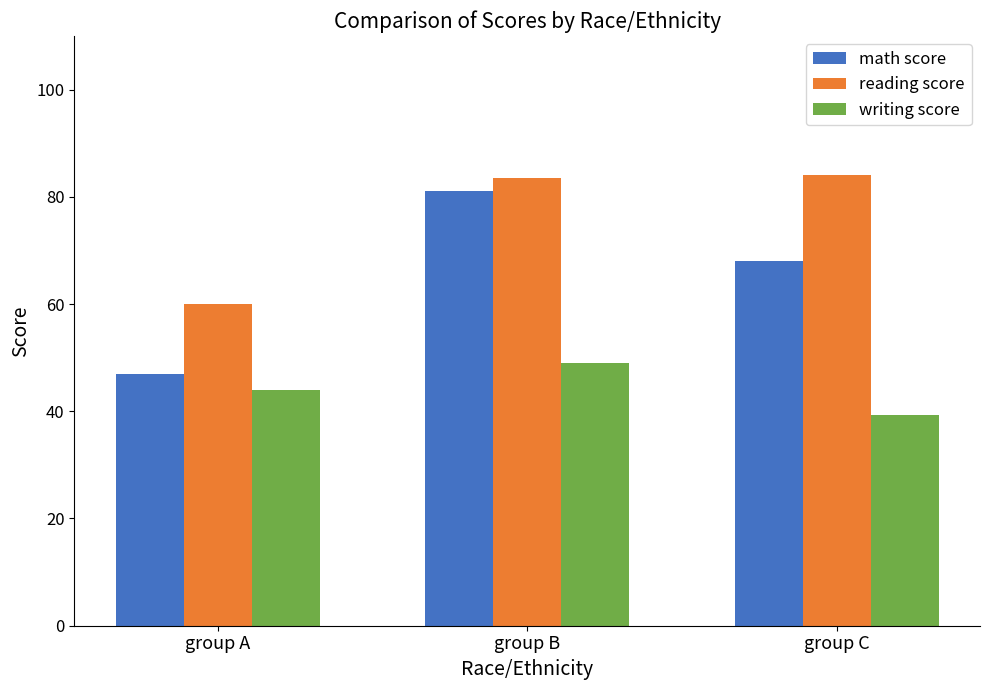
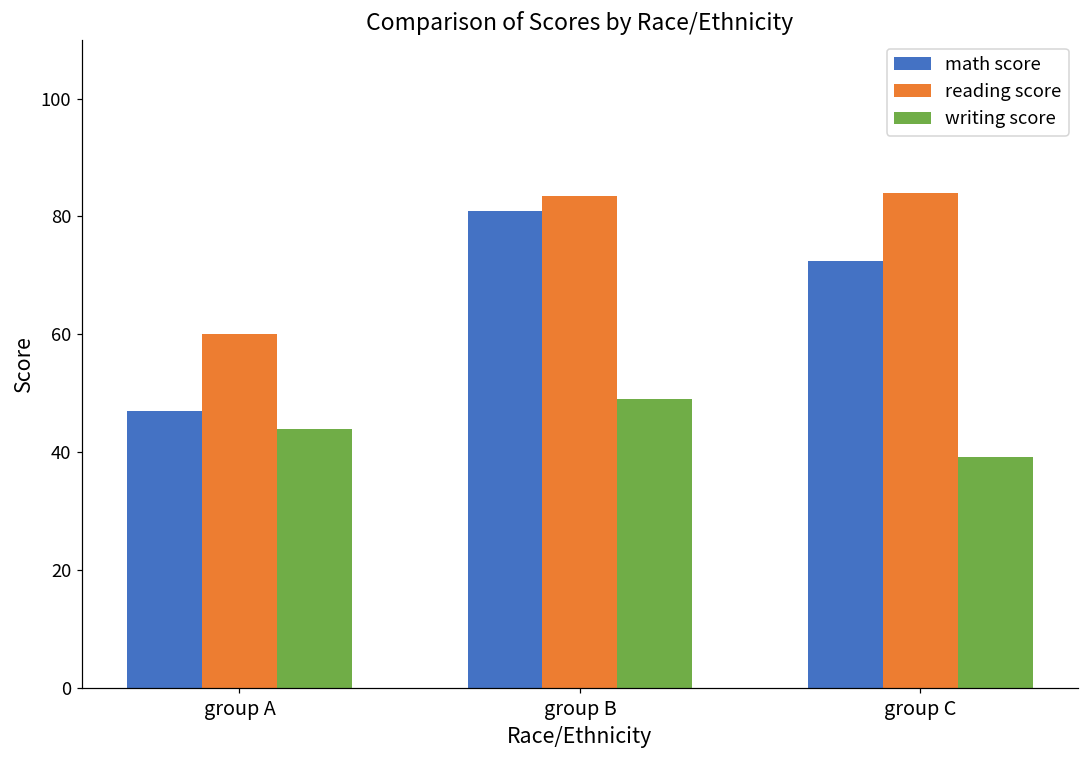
math score, group C: 68 -> 73
